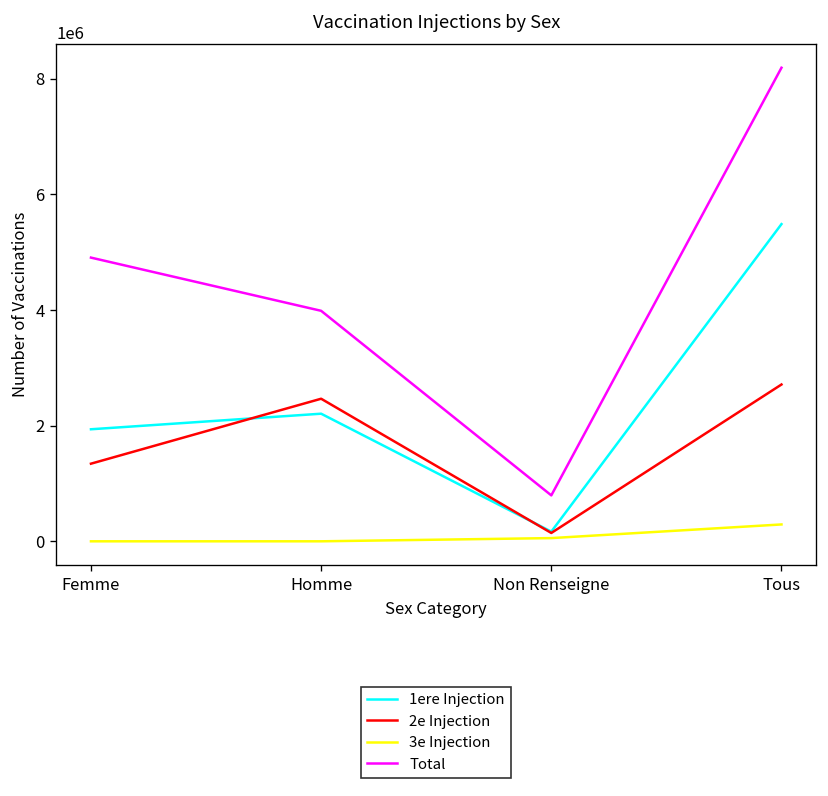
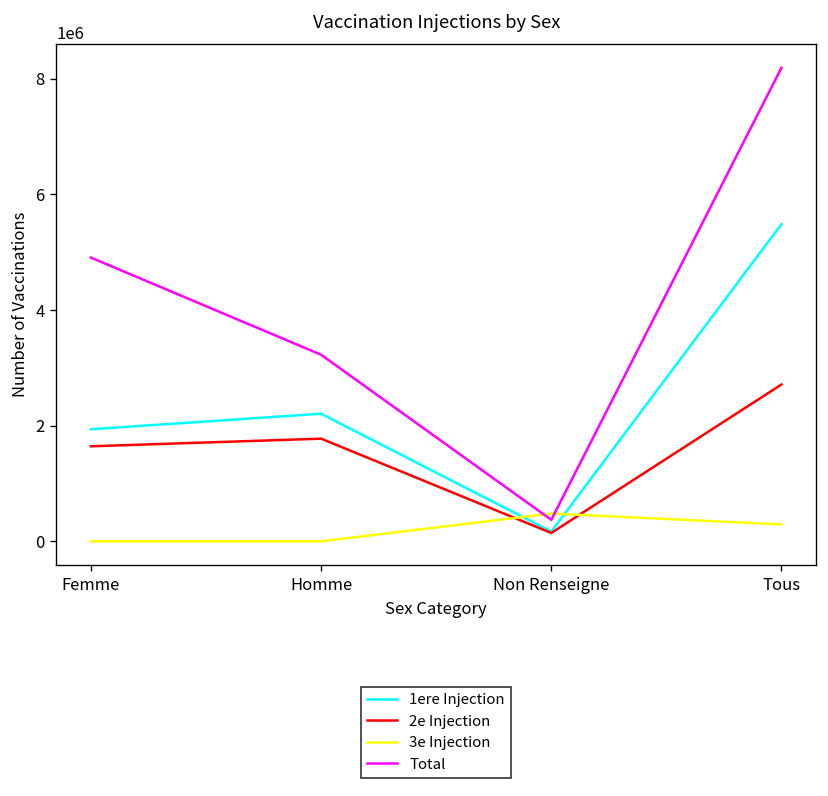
2e Injection, Femme: 1300000 -> 1600000
2e Injection, Homme: 2500000 -> 1800000
Total, Homme: 4000000 -> 3200000
3e Injection, Non Renseigne: 100000 -> 500000
Total, Non Renseigne: 800000 -> 400000
